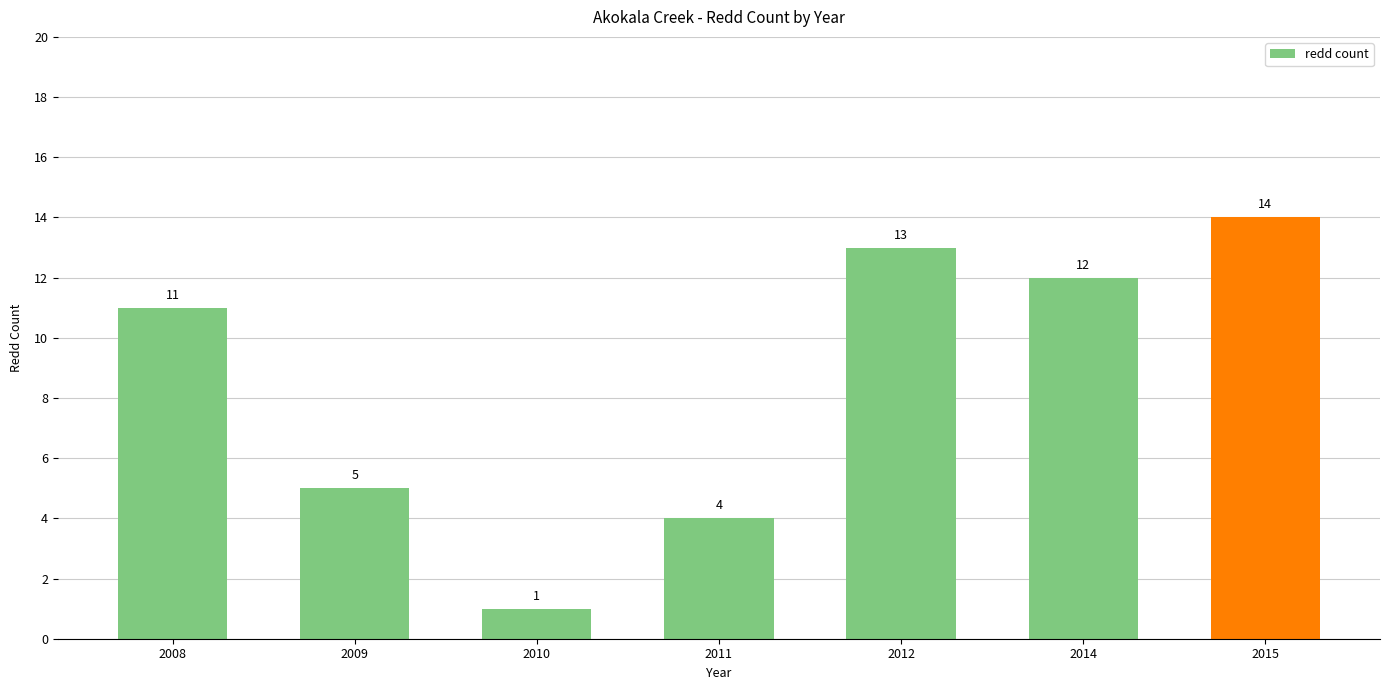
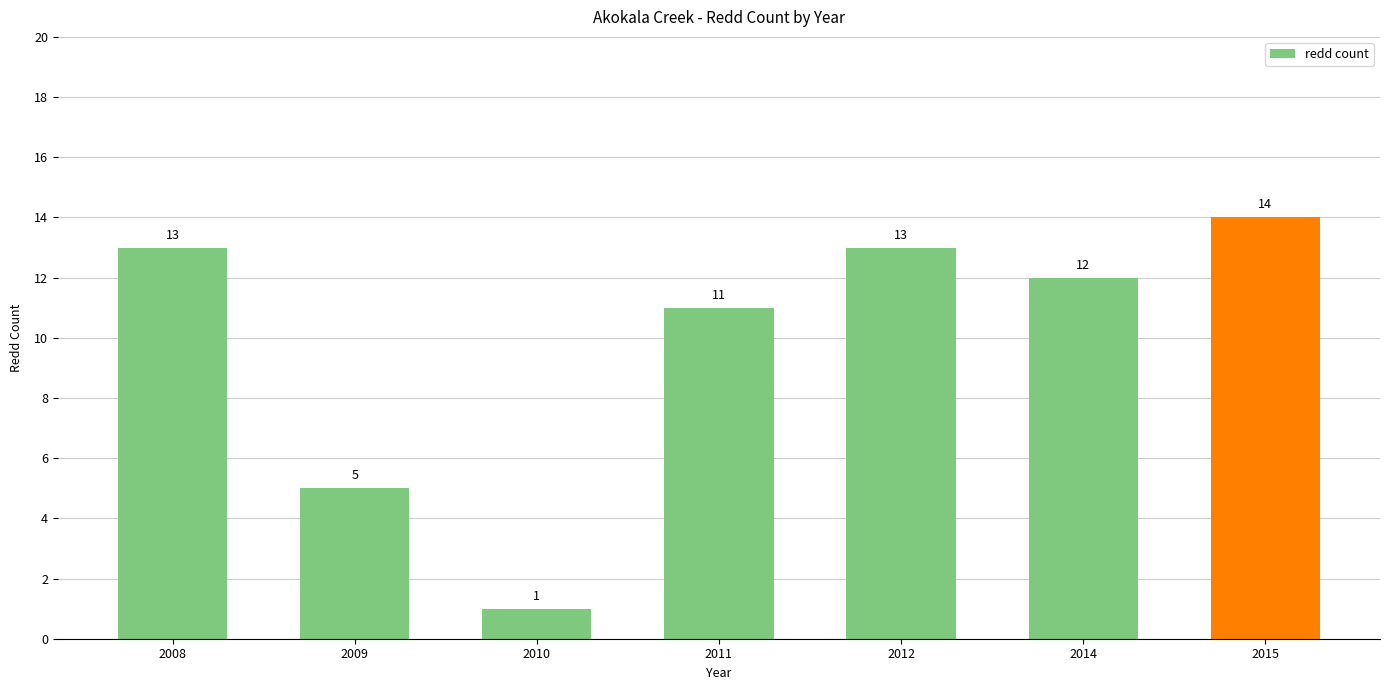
2008: 11 -> 13
2011: 4 -> 11
